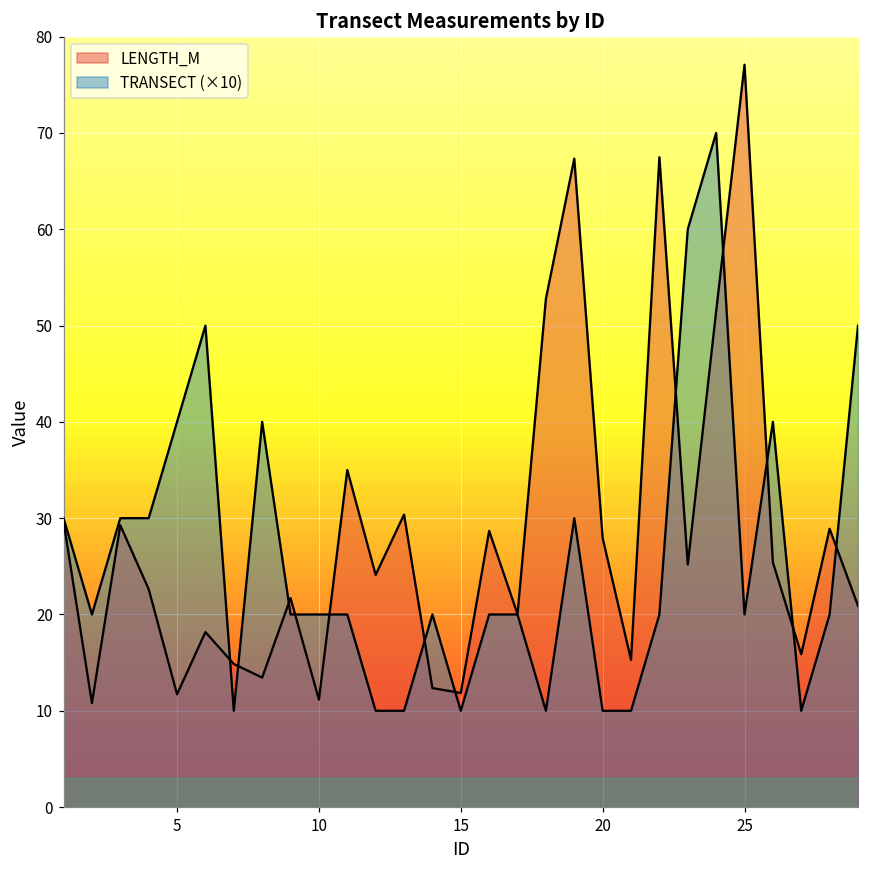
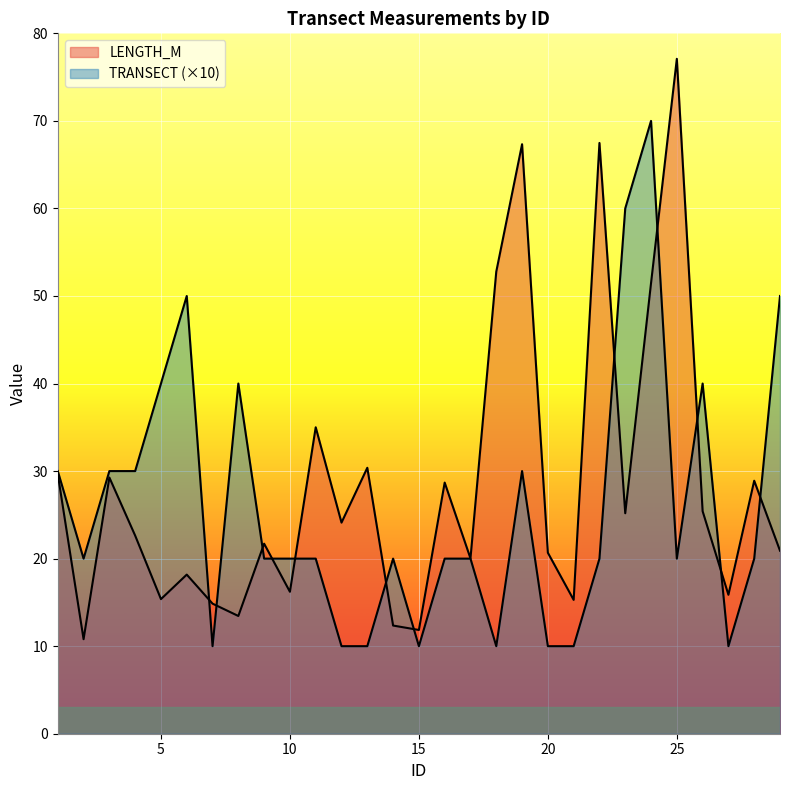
LENGTH_M, 5: 12 -> 15
LENGTH_M, 10: 11 -> 16
LENGTH_M, 20: 28 -> 21
